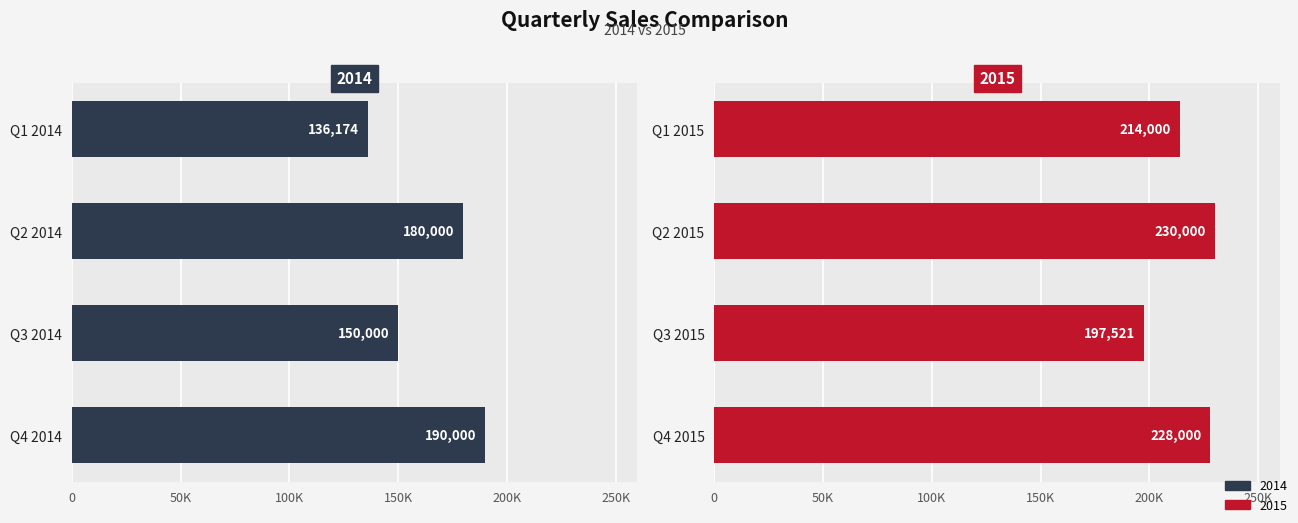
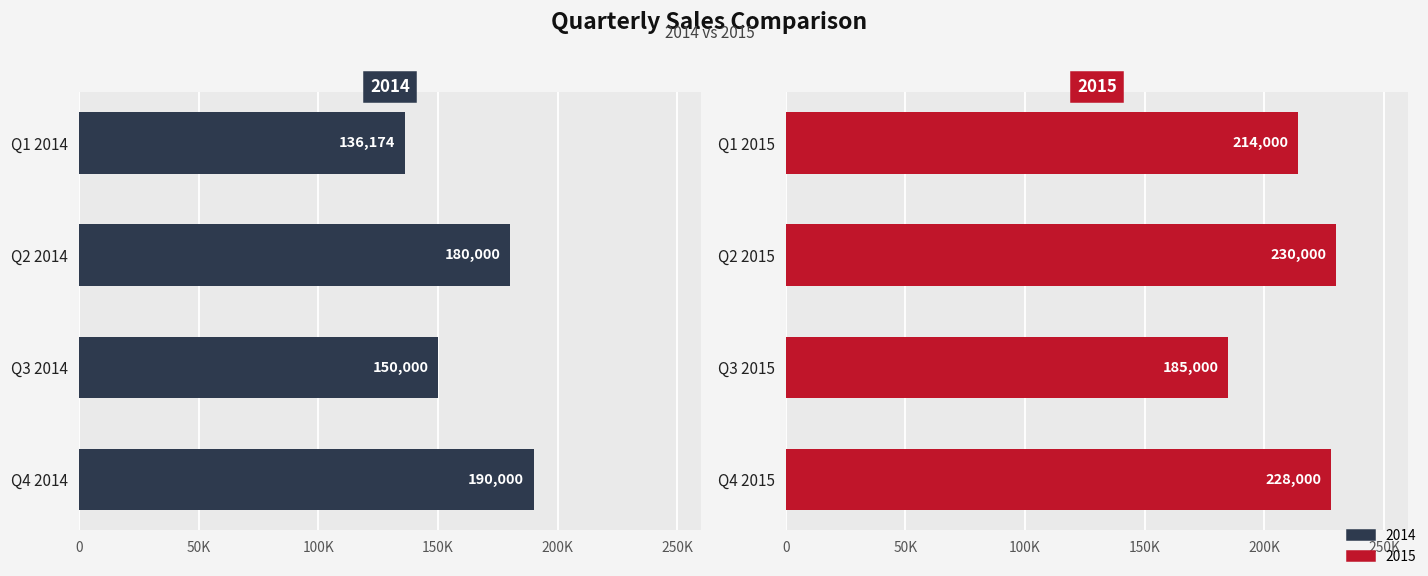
2015, Q3 2015: 197,521 -> 185,000
